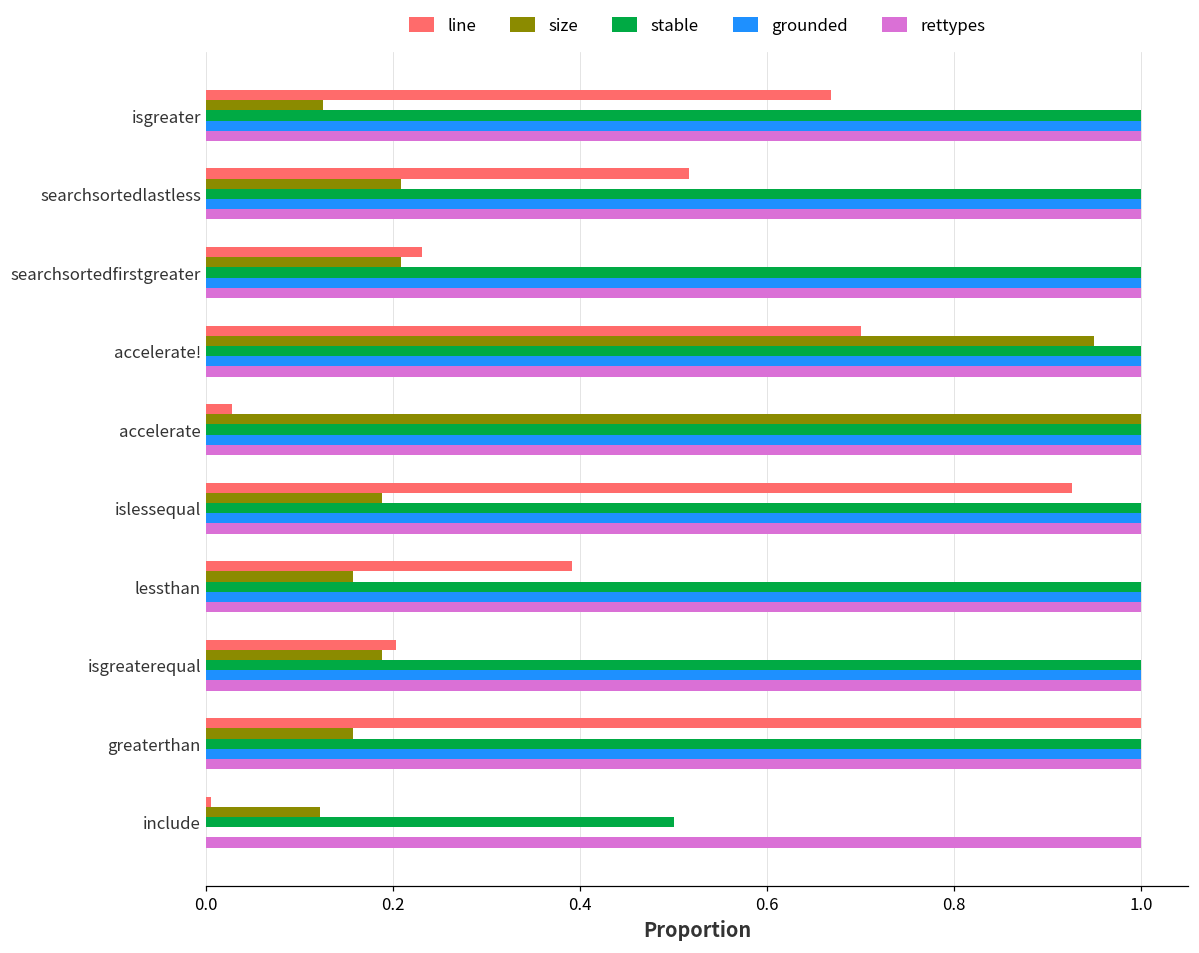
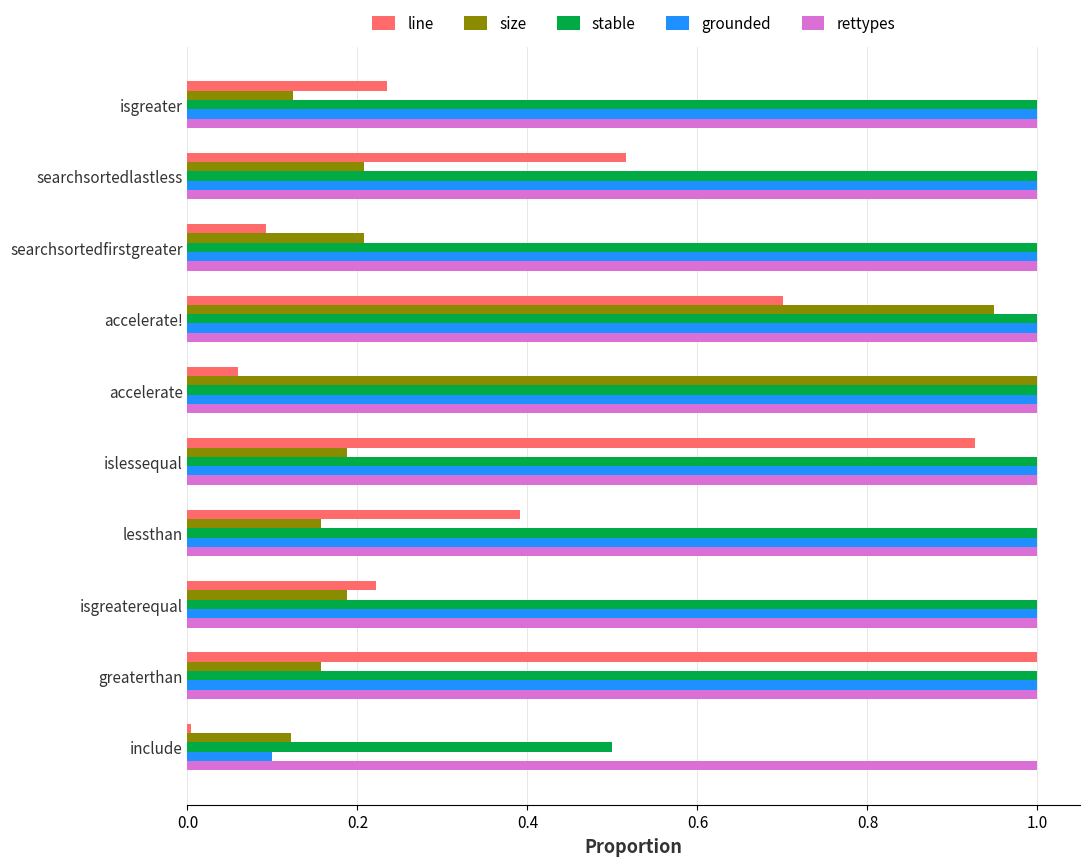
line, isgreater: 0.67 -> 0.24
line, searchsortedfirstgreater: 0.23 -> 0.09
line, accelerate: 0.03 -> 0.06
line, isgreaterequal: 0.20 -> 0.22
grounded, include: 0.0 -> 0.1
